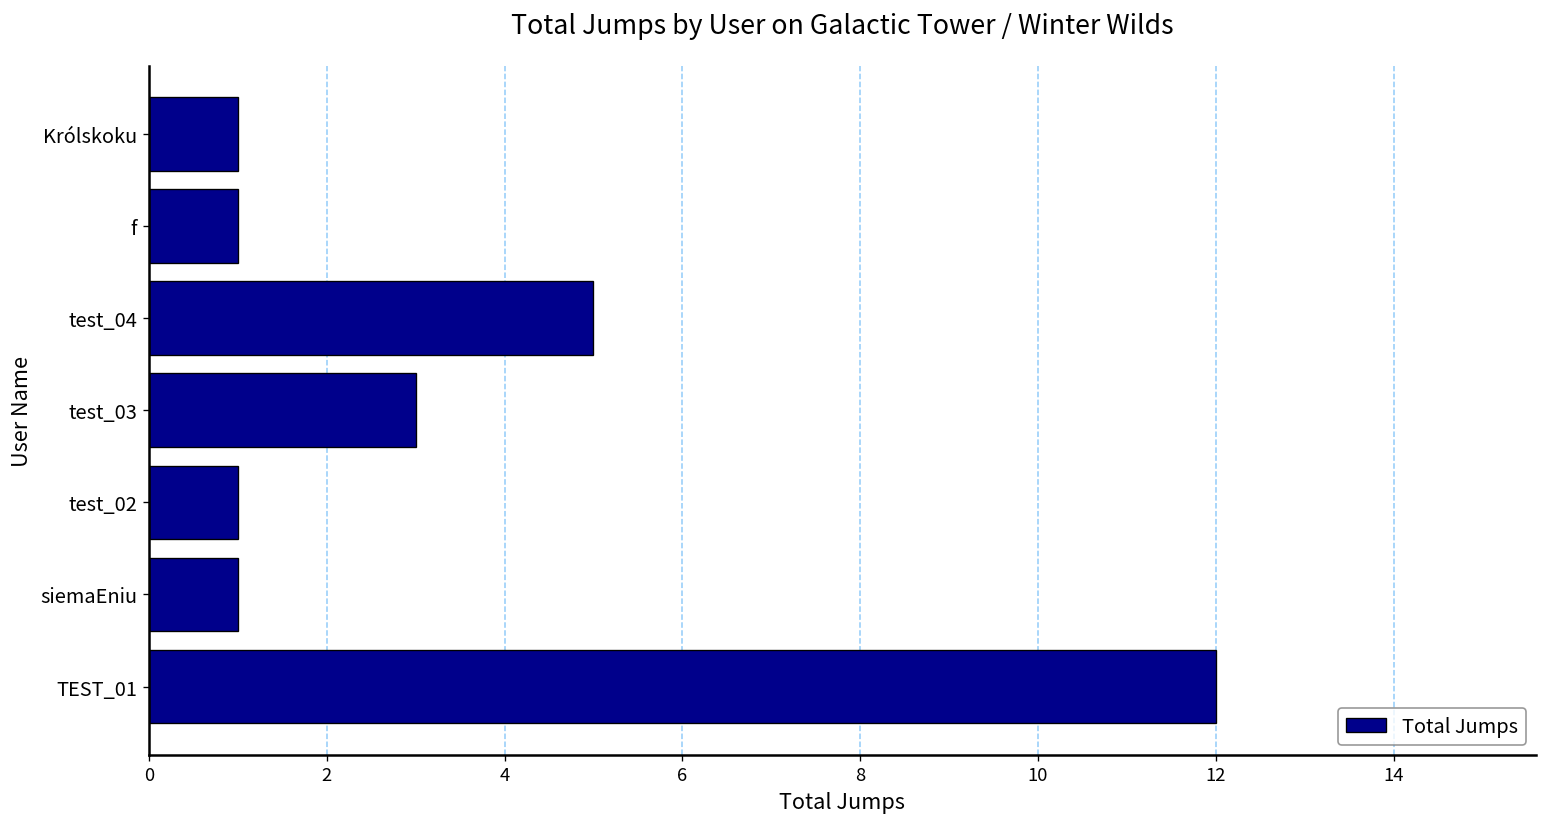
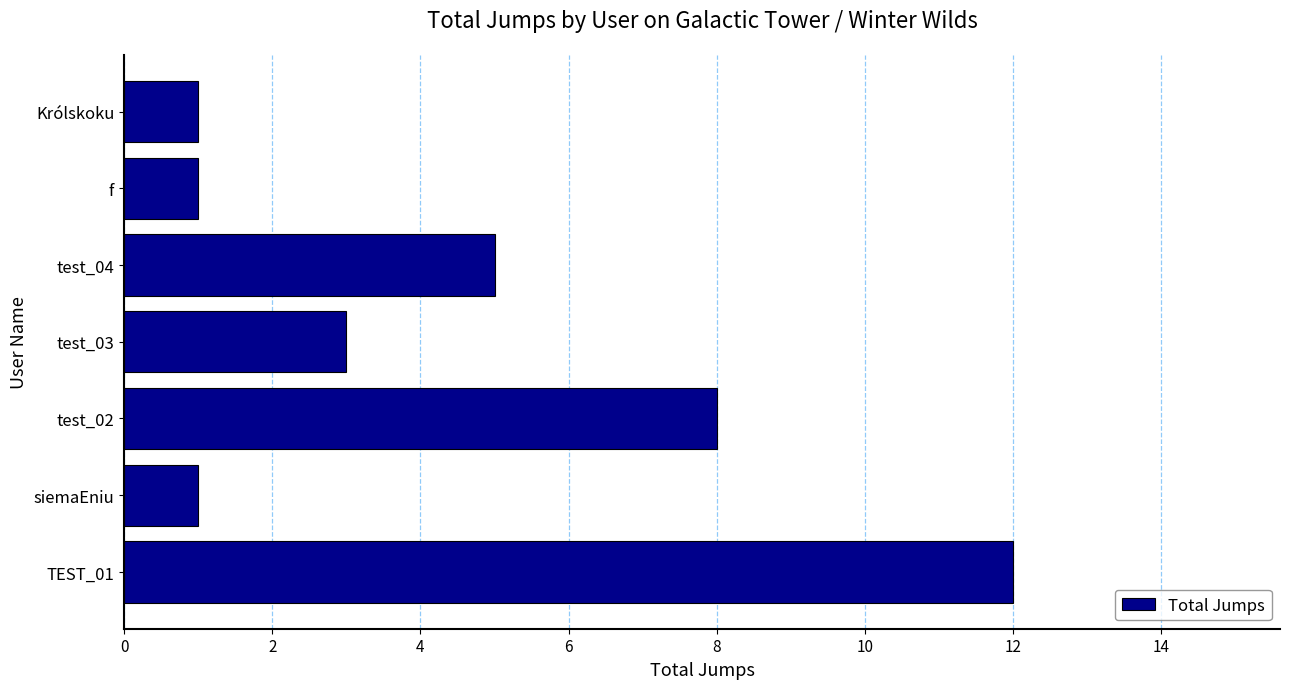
test_02: 1 -> 8
